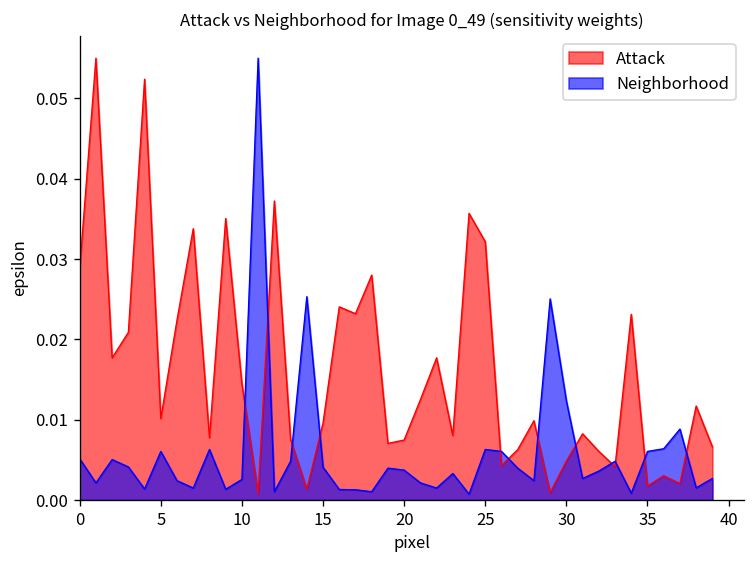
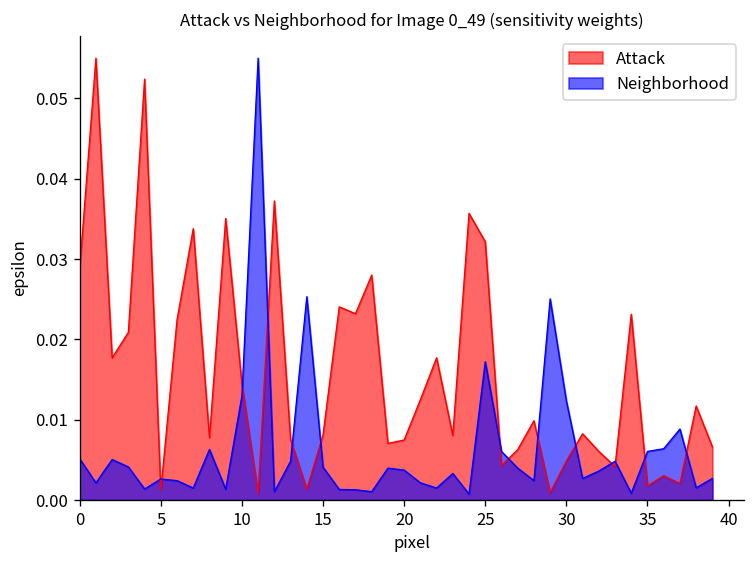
Attack, 5: 0.010 -> 0.001
Neighborhood, 5: 0.006 -> 0.003
Neighborhood, 10: 0.003 -> 0.013
Attack, 15: 0.010 -> 0.008
Neighborhood, 25: 0.006 -> 0.017
